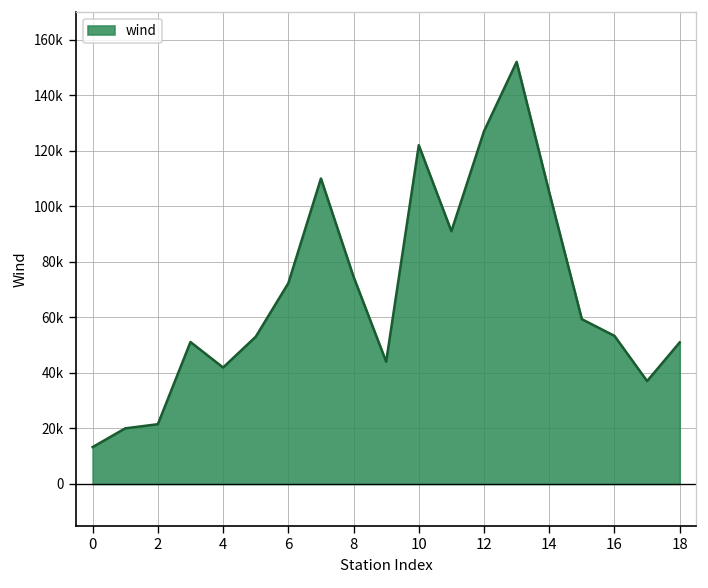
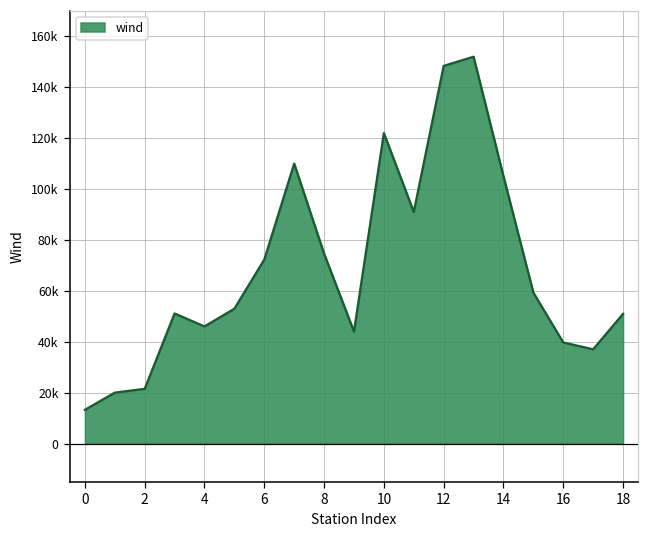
4: 42000 -> 46000
12: 127000 -> 148000
16: 53000 -> 40000
